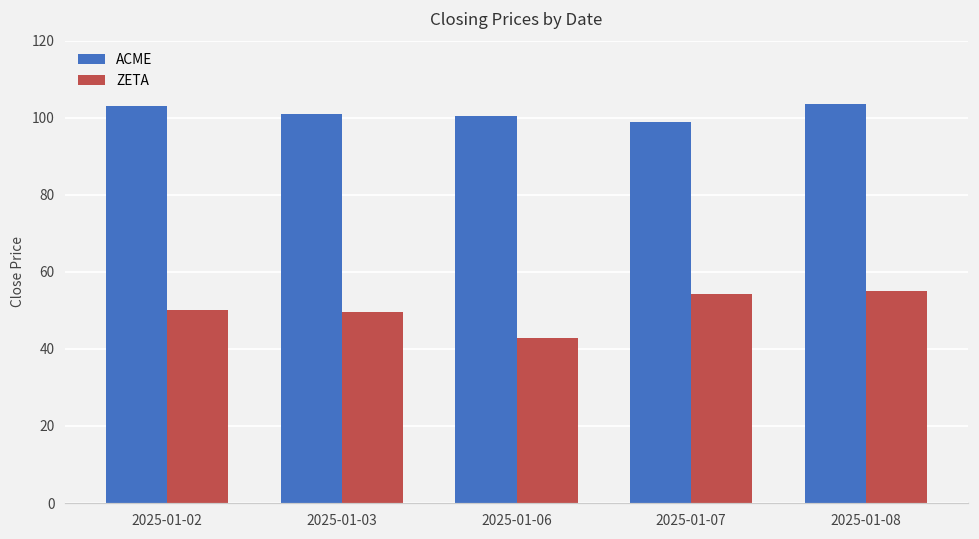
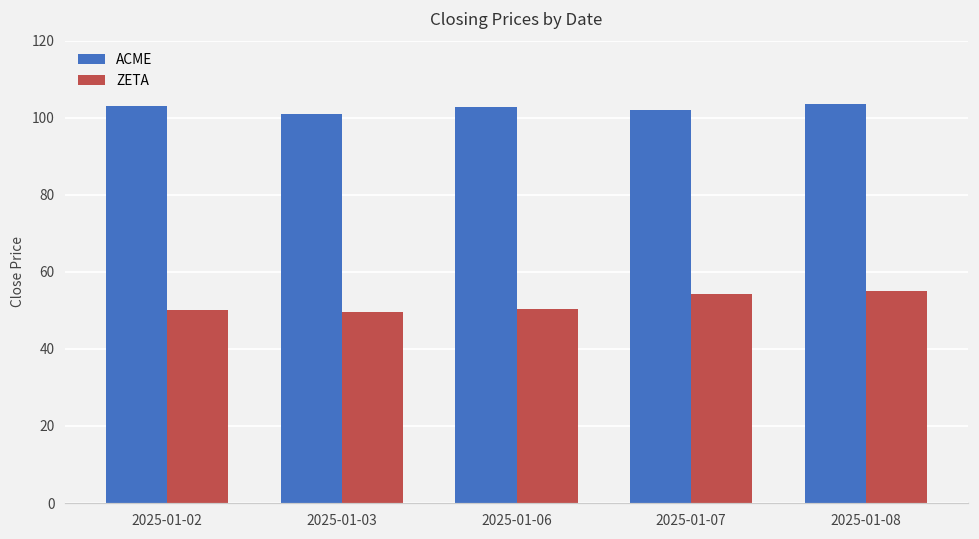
ACME, 2025-01-06: 101 -> 103
ZETA, 2025-01-06: 43 -> 50
ACME, 2025-01-07: 99 -> 102
